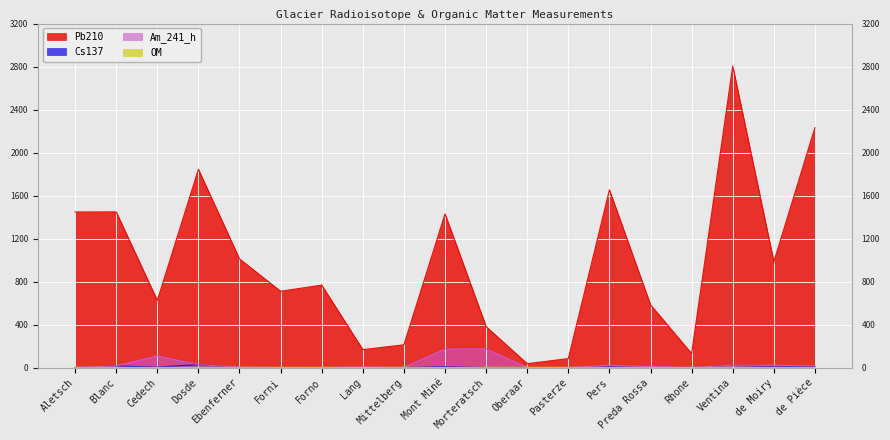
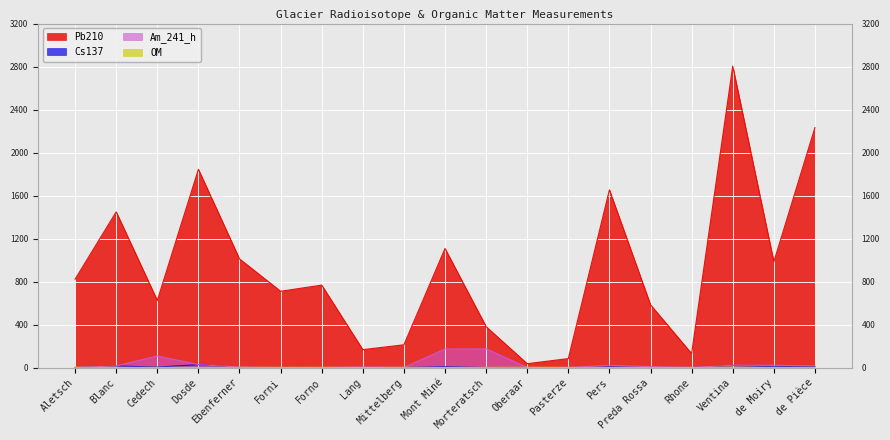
Pb210, Aletsch: 1450 -> 820
Pb210, Mont Miné: 1430 -> 1110
